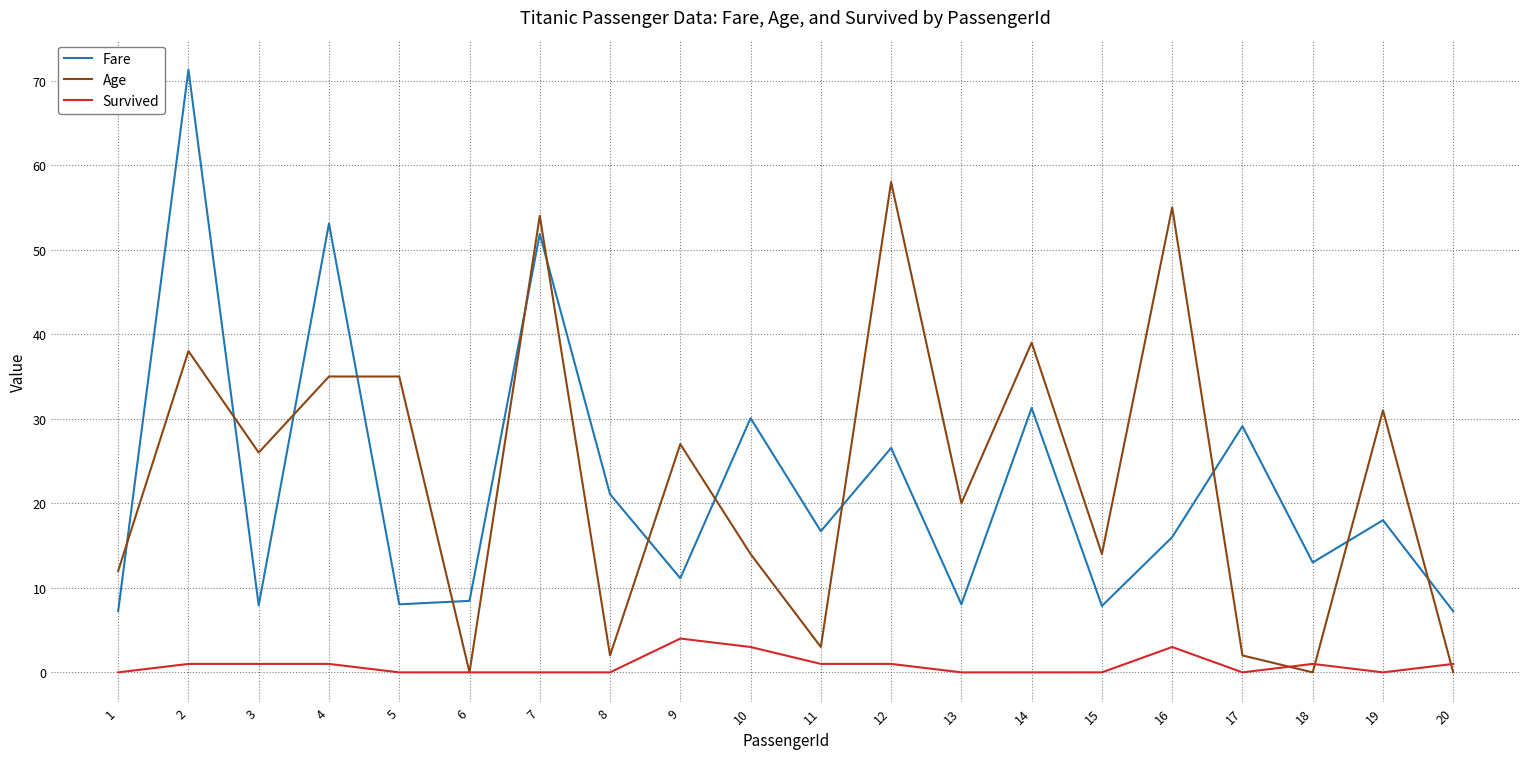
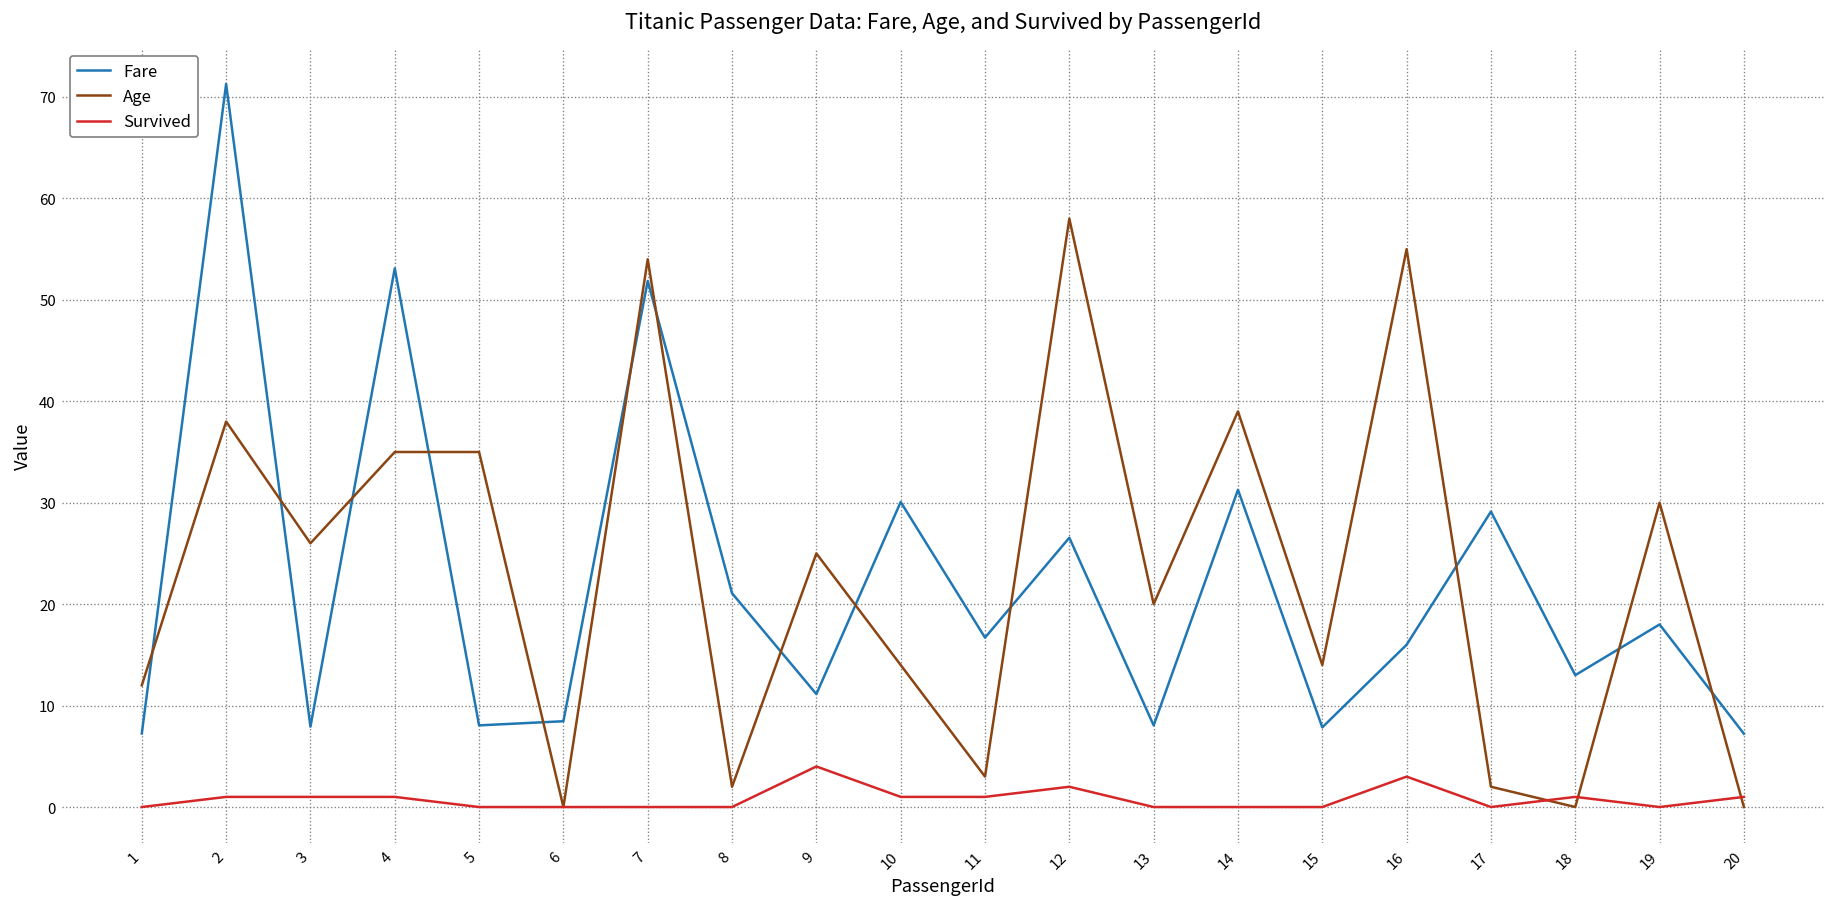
Age, 9: 27 -> 25
Survived, 10: 3 -> 1
Survived, 12: 1 -> 2
Age, 19: 31 -> 30
